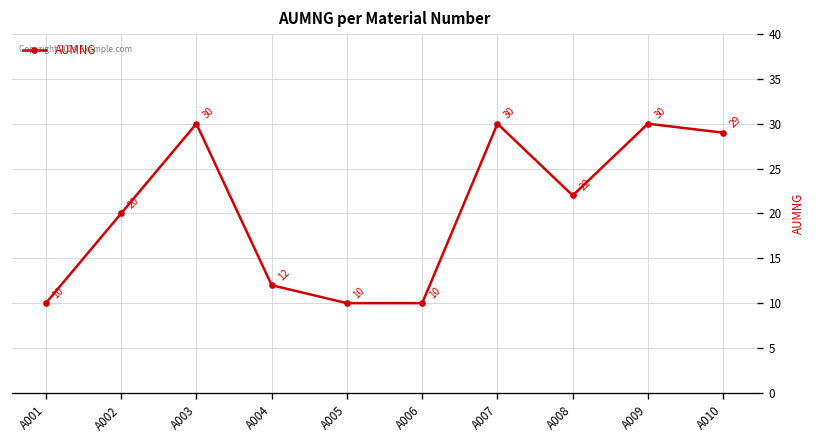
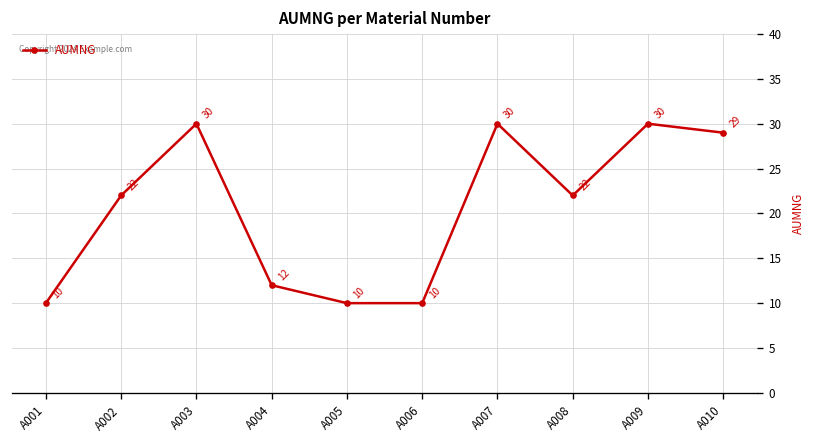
A002: 20 -> 22
